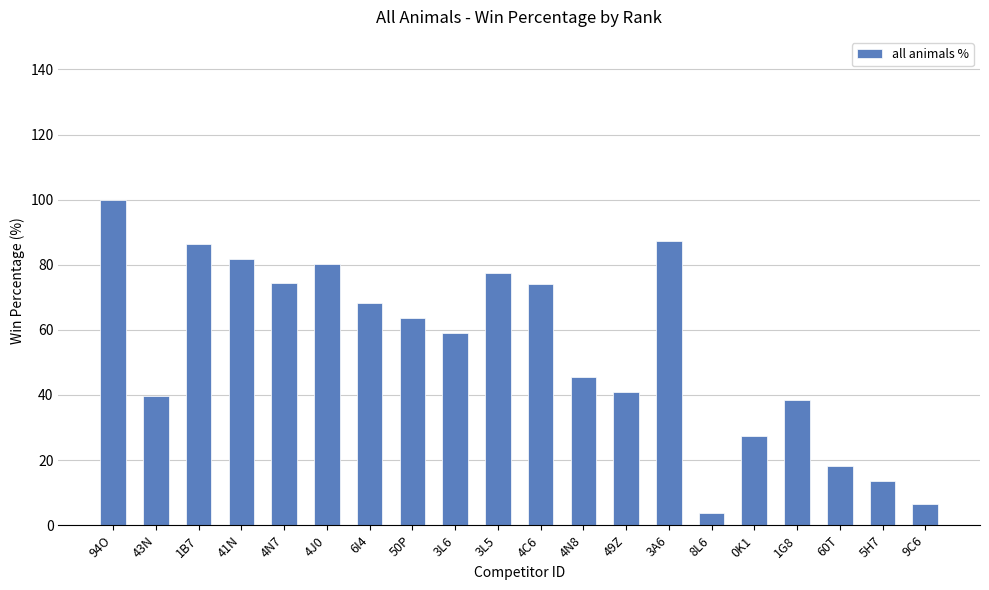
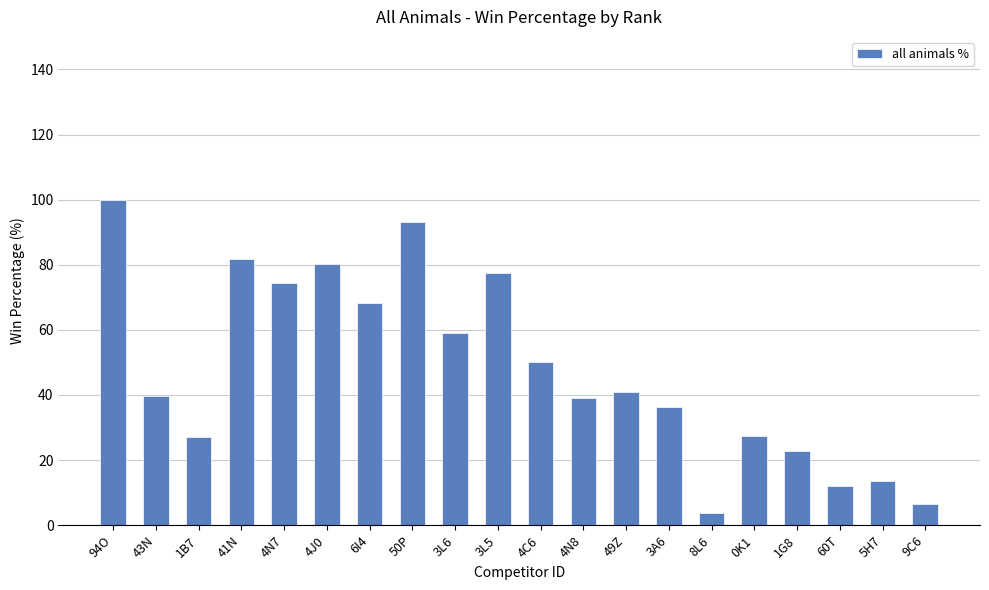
1B7: 86 -> 27
50P: 64 -> 93
4C6: 74 -> 50
4N8: 45 -> 39
3A6: 87 -> 36
1G8: 38 -> 23
60T: 18 -> 12
